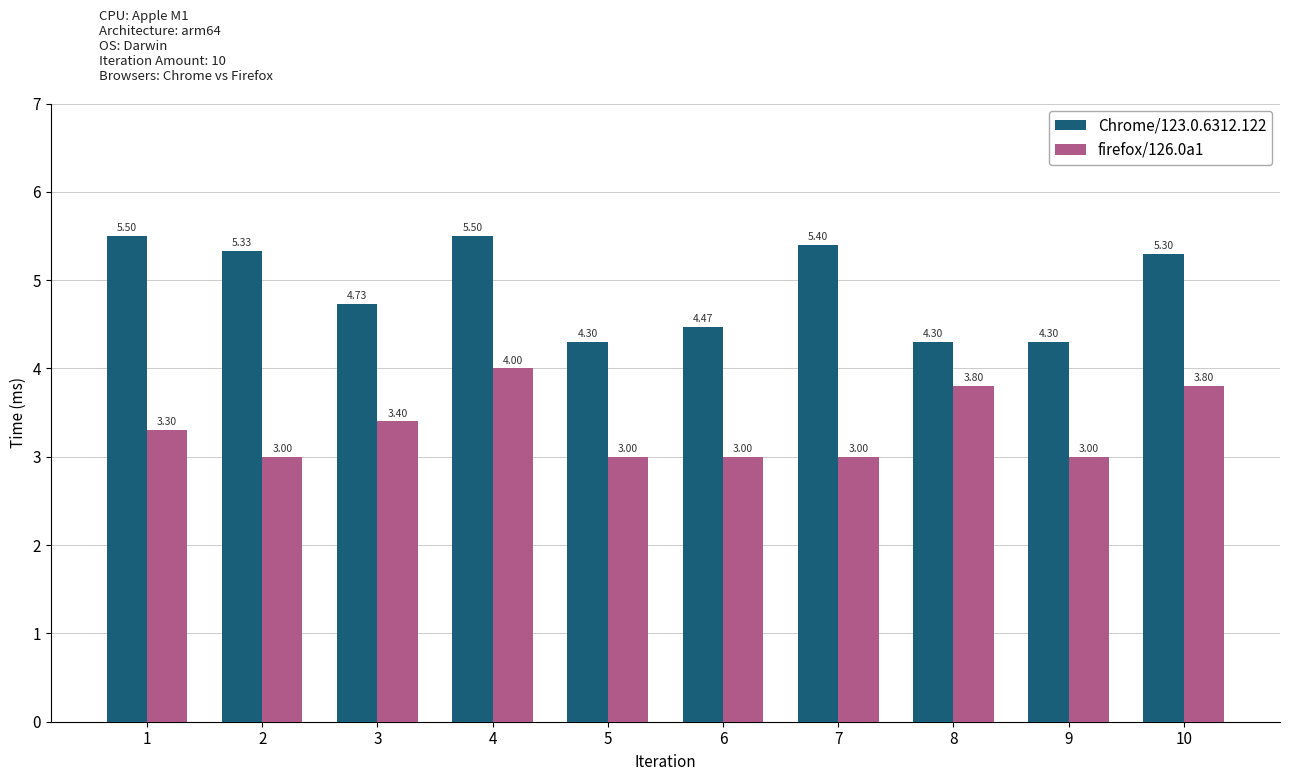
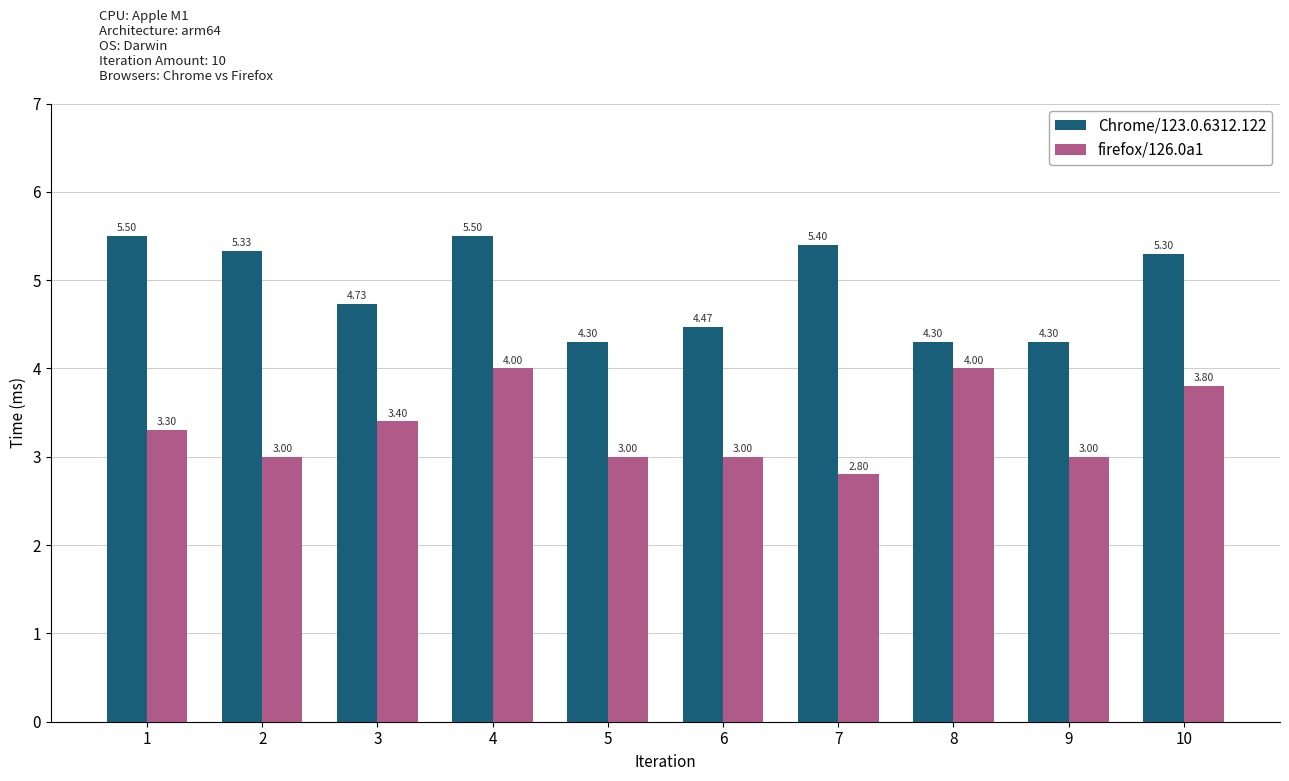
firefox/126.0a1, 7: 3.00 -> 2.80
firefox/126.0a1, 8: 3.80 -> 4.00
